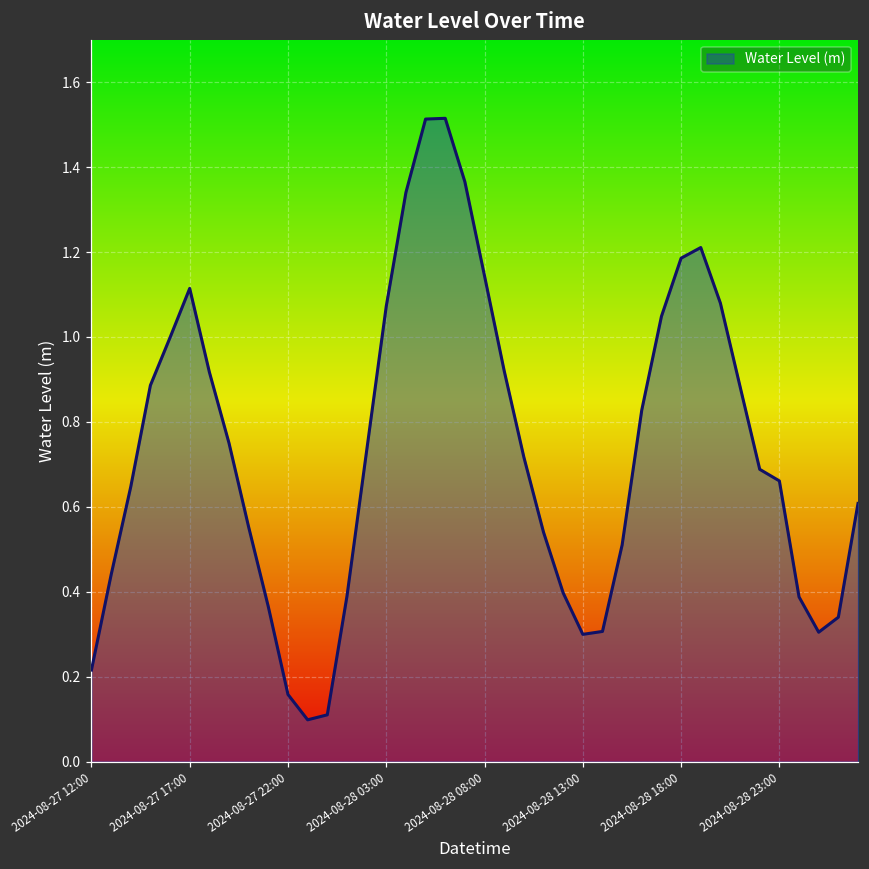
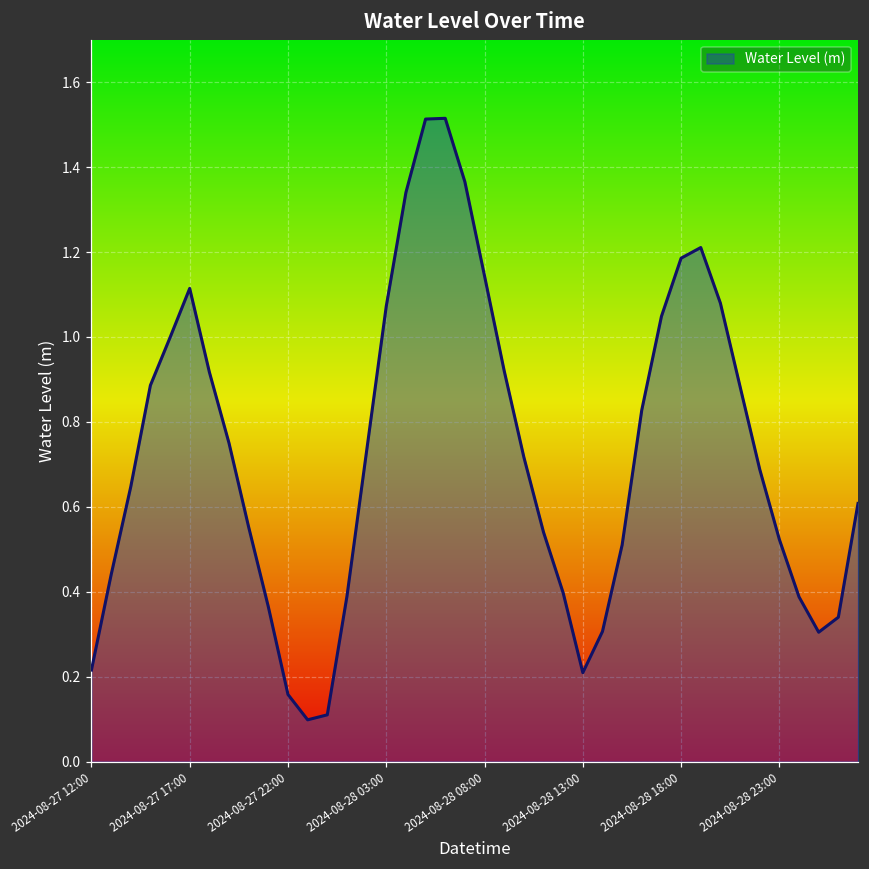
2024-08-28 13:00: 0.30 -> 0.21
2024-08-28 23:00: 0.66 -> 0.52
